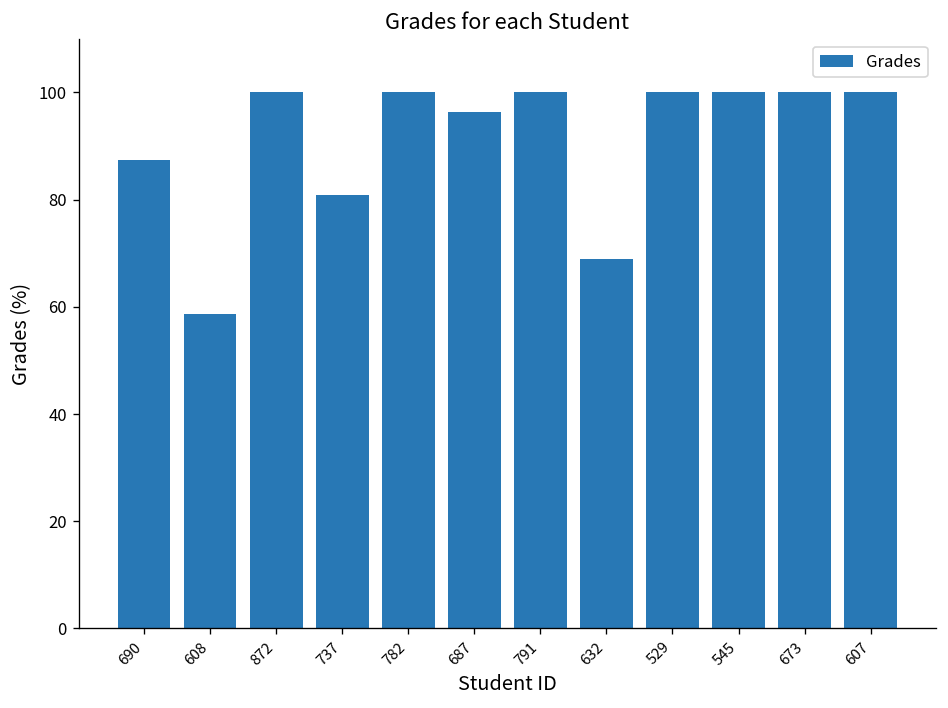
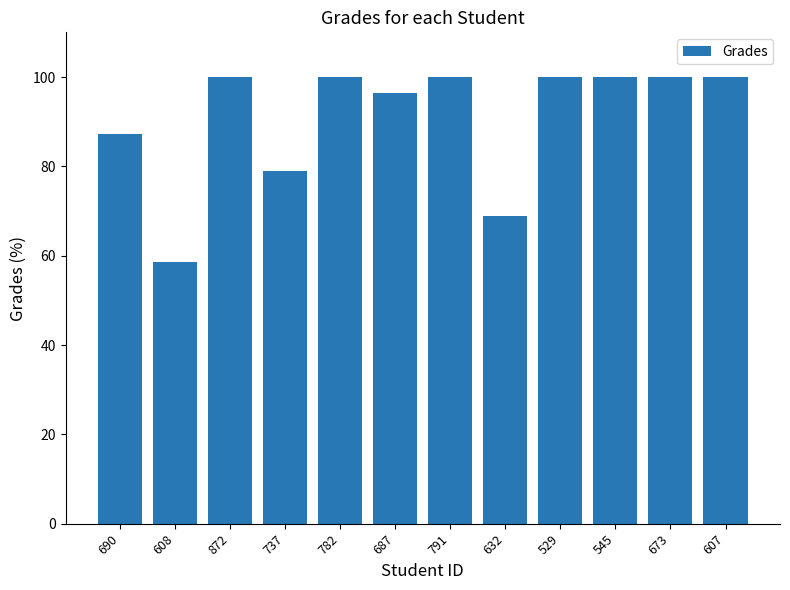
737: 81 -> 79
